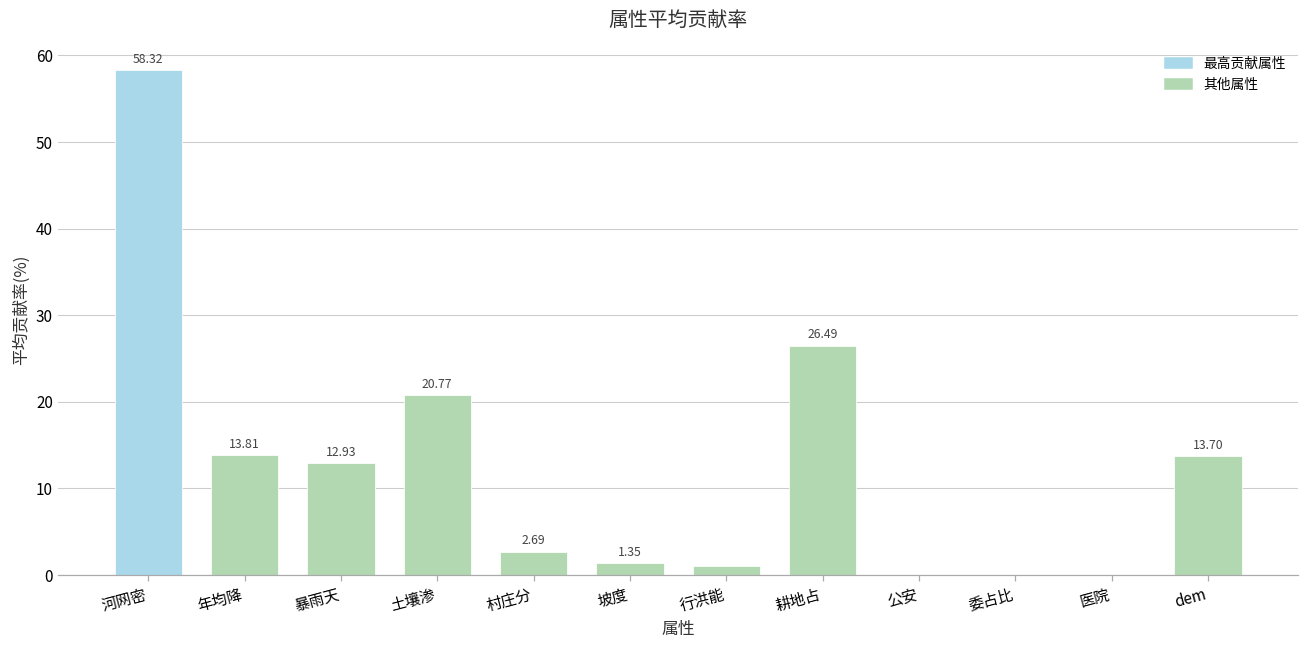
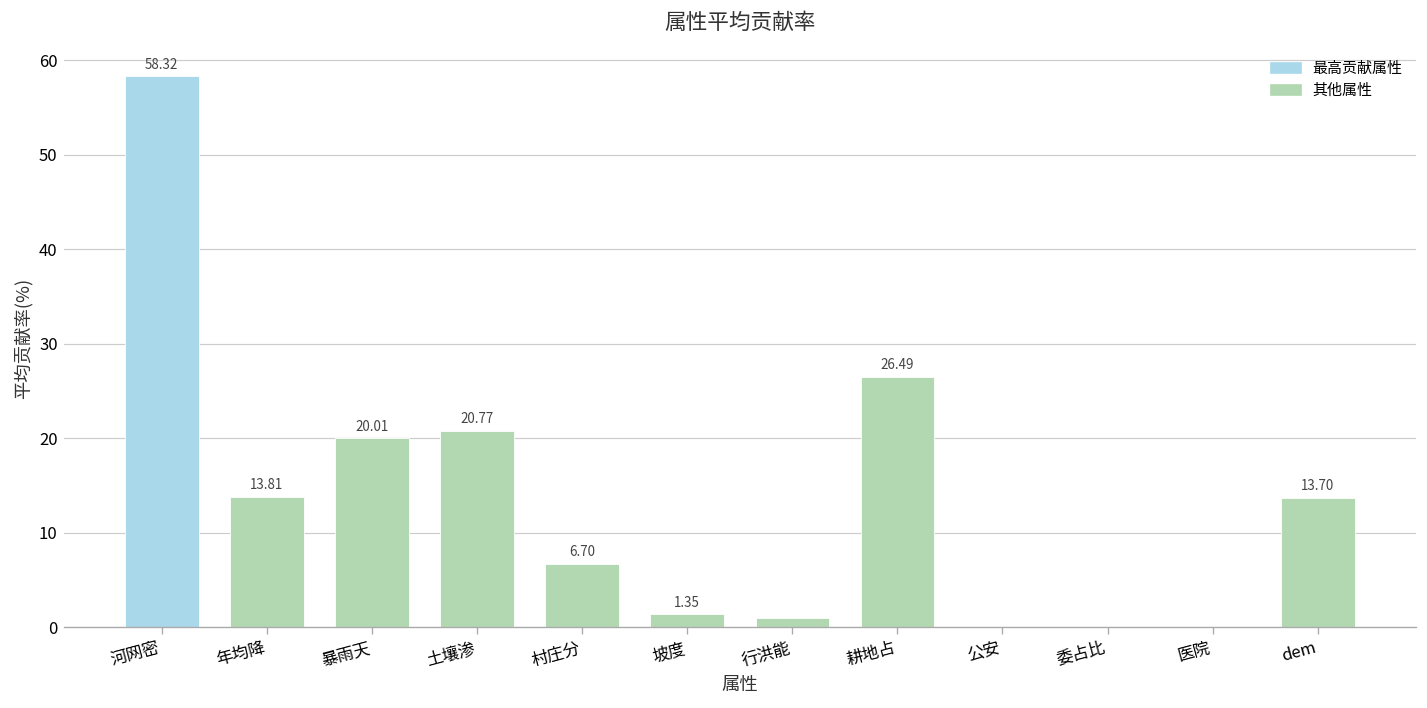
暴雨天: 12.93 -> 20.01
村庄分: 2.69 -> 6.70
